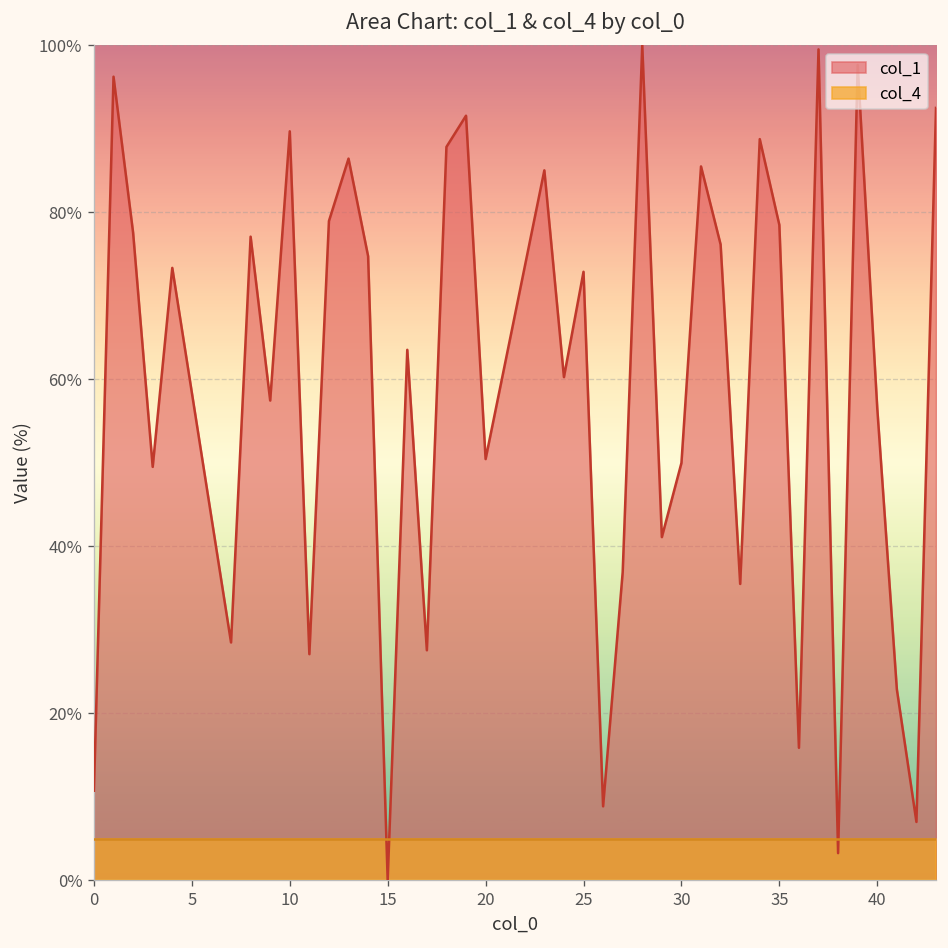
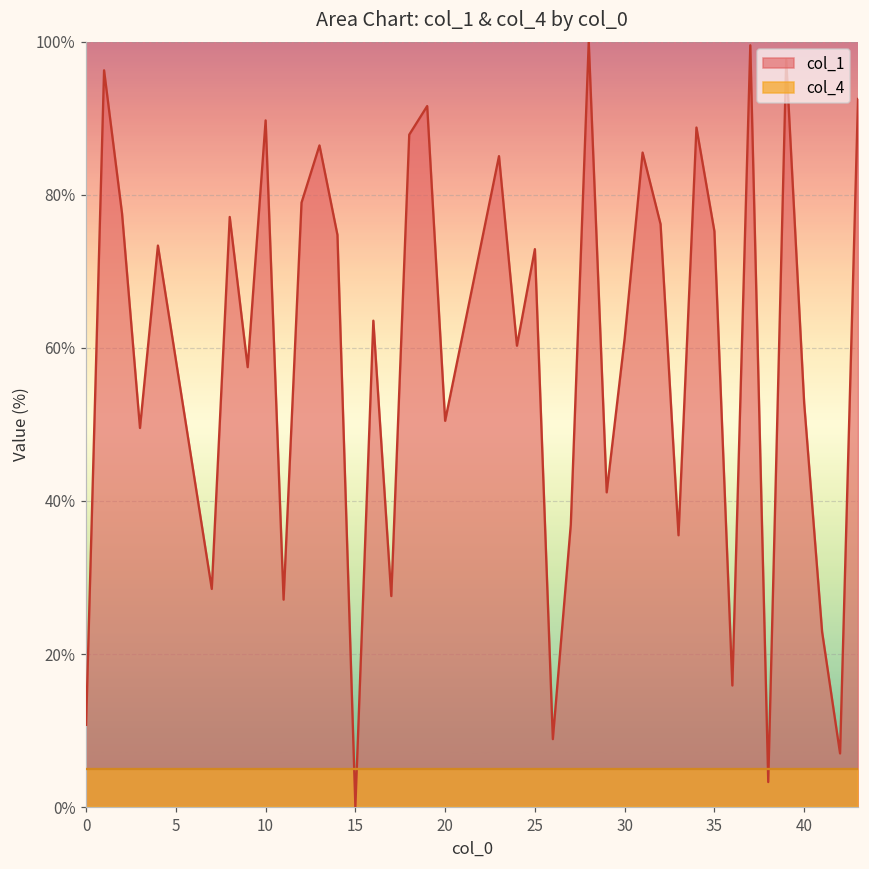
col_1, 30: 50% -> 61%
col_1, 35: 79% -> 75%
col_1, 40: 57% -> 53%
